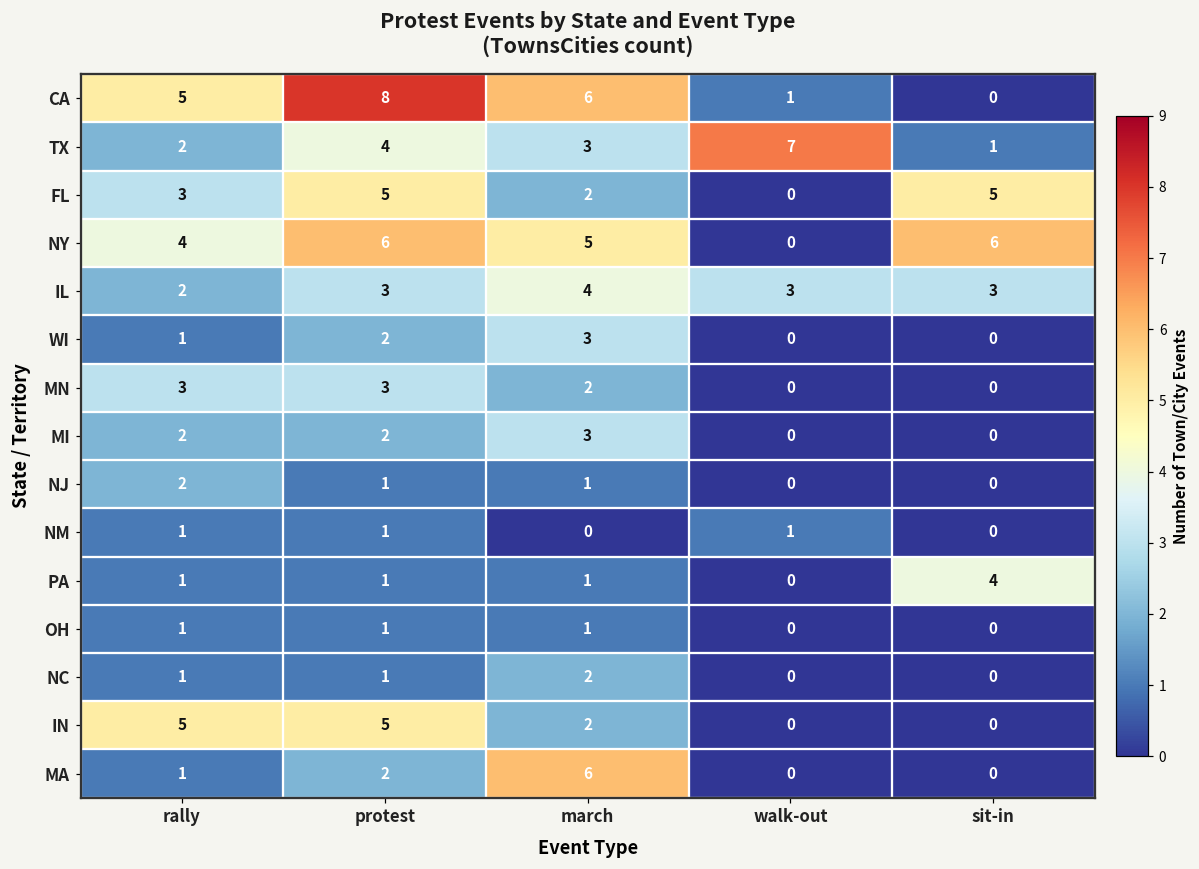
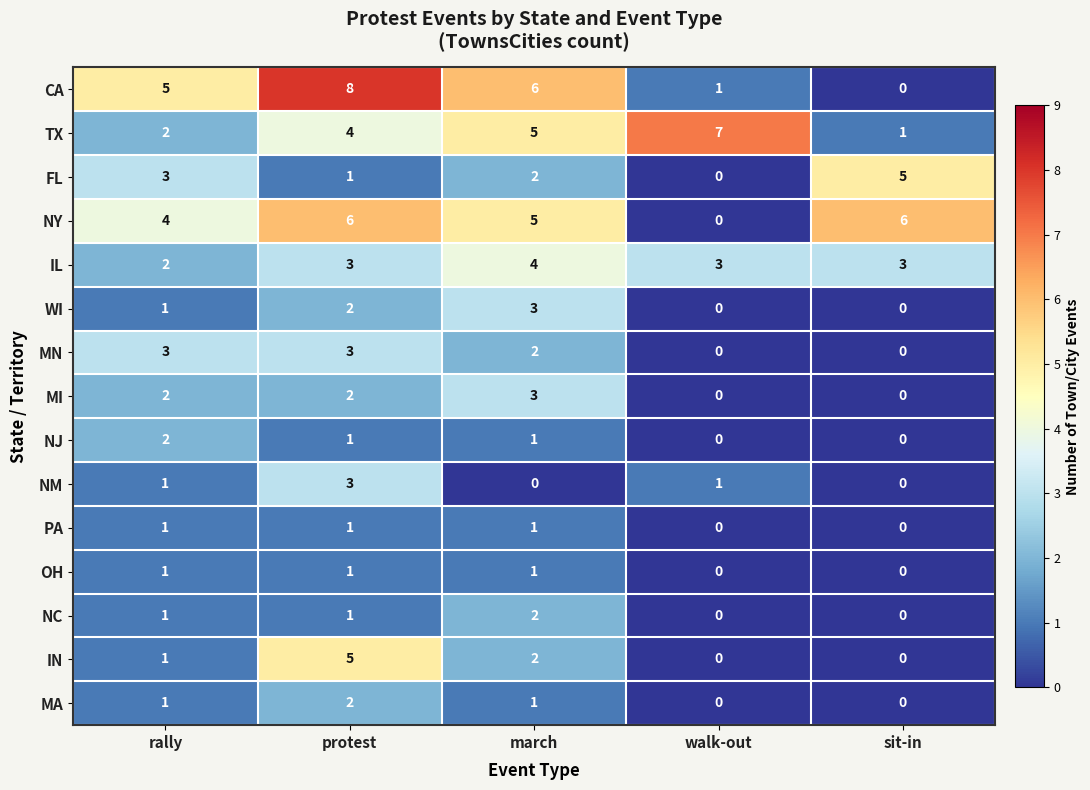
TX, march: 3 -> 5
FL, protest: 5 -> 1
NM, protest: 1 -> 3
PA, sit-in: 4 -> 0
IN, rally: 5 -> 1
MA, march: 6 -> 1
